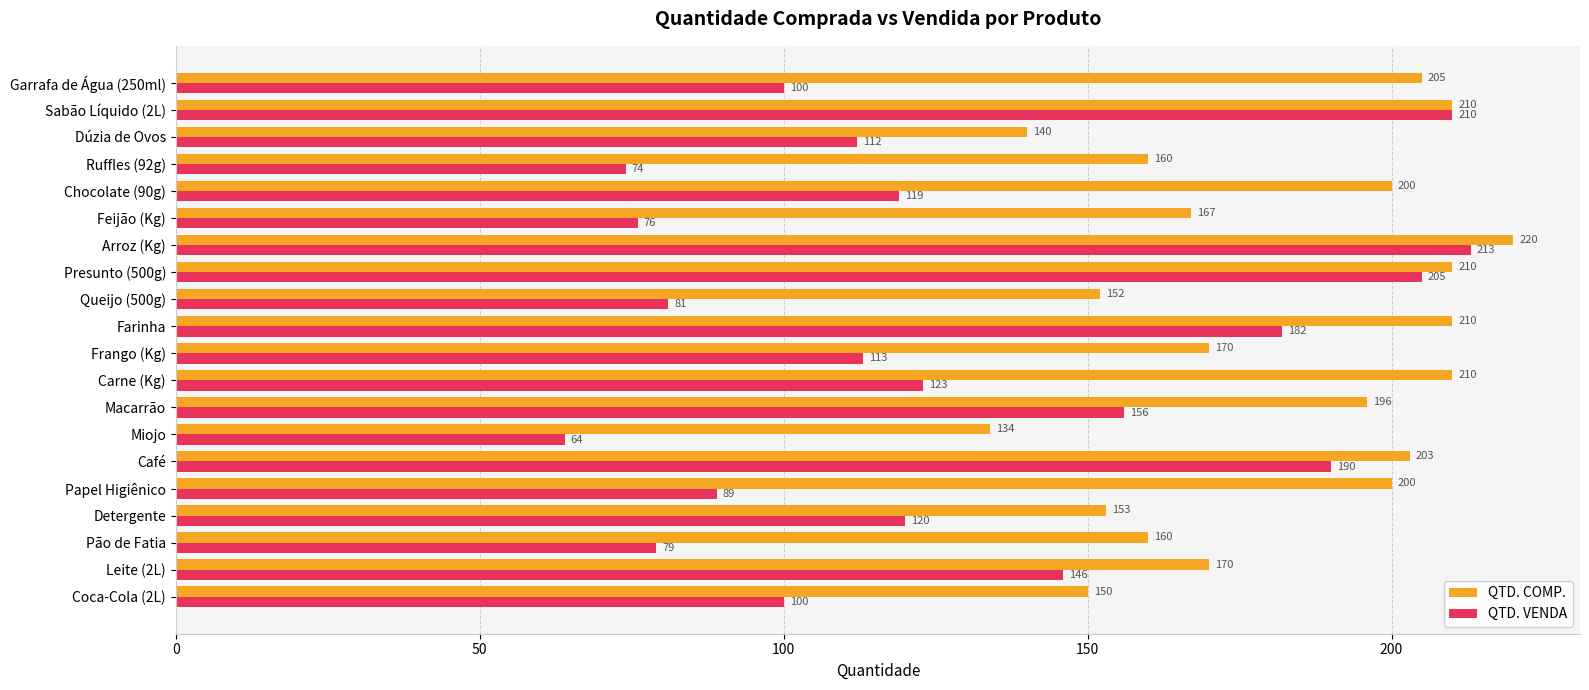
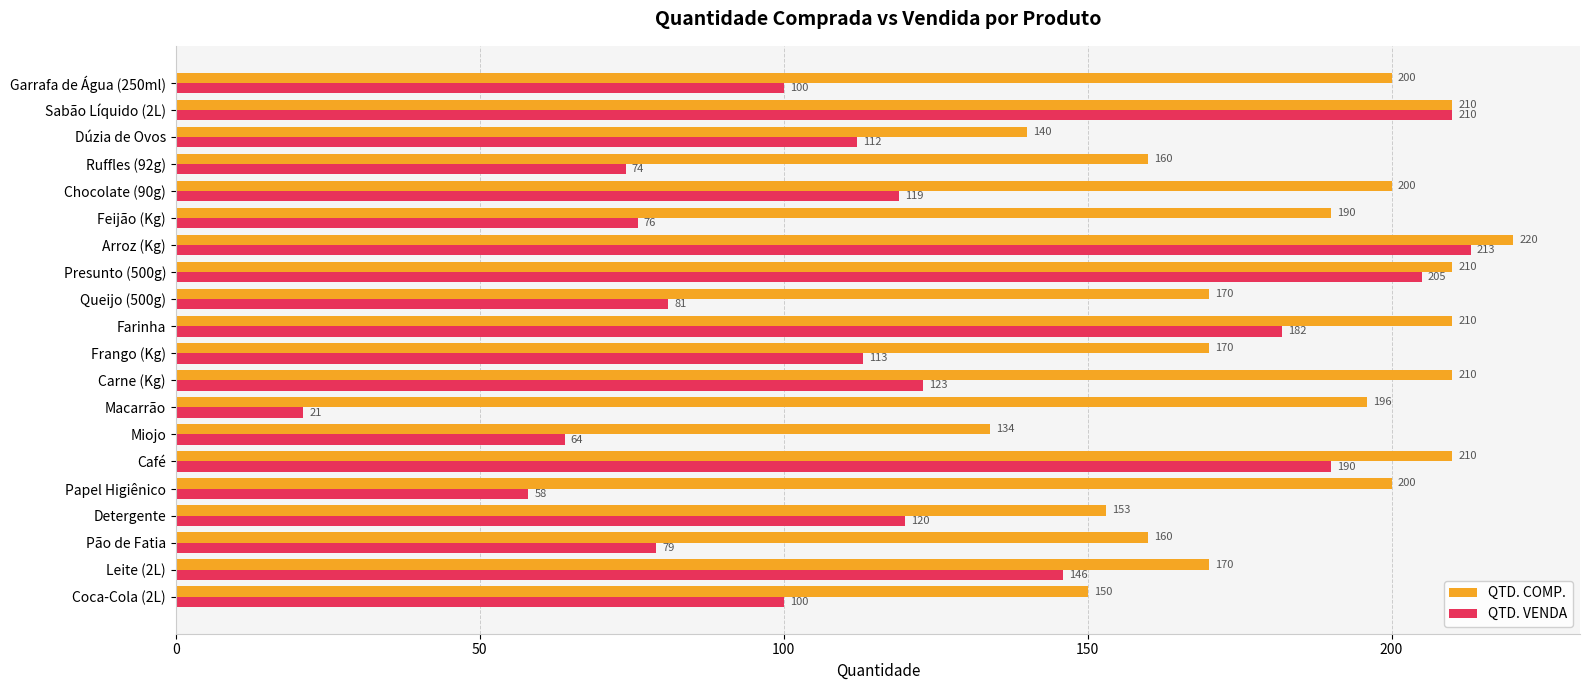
QTD. COMP., Garrafa de Água (250ml): 205 -> 200
QTD. COMP., Feijão (Kg): 167 -> 190
QTD. COMP., Queijo (500g): 152 -> 170
QTD. VENDA, Macarrão: 156 -> 21
QTD. COMP., Café: 203 -> 210
QTD. VENDA, Papel Higiênico: 89 -> 58
